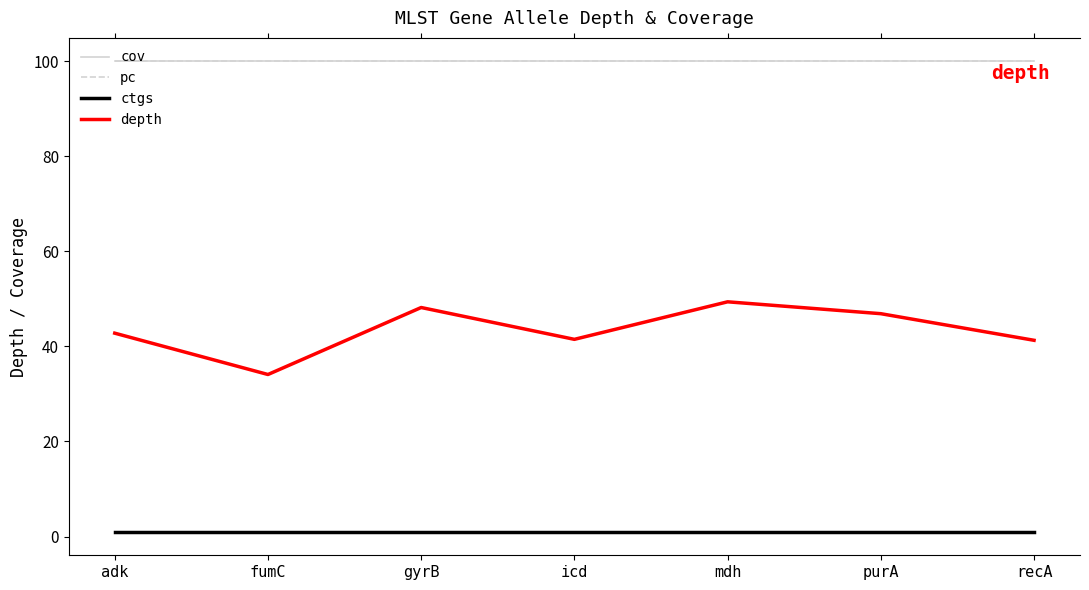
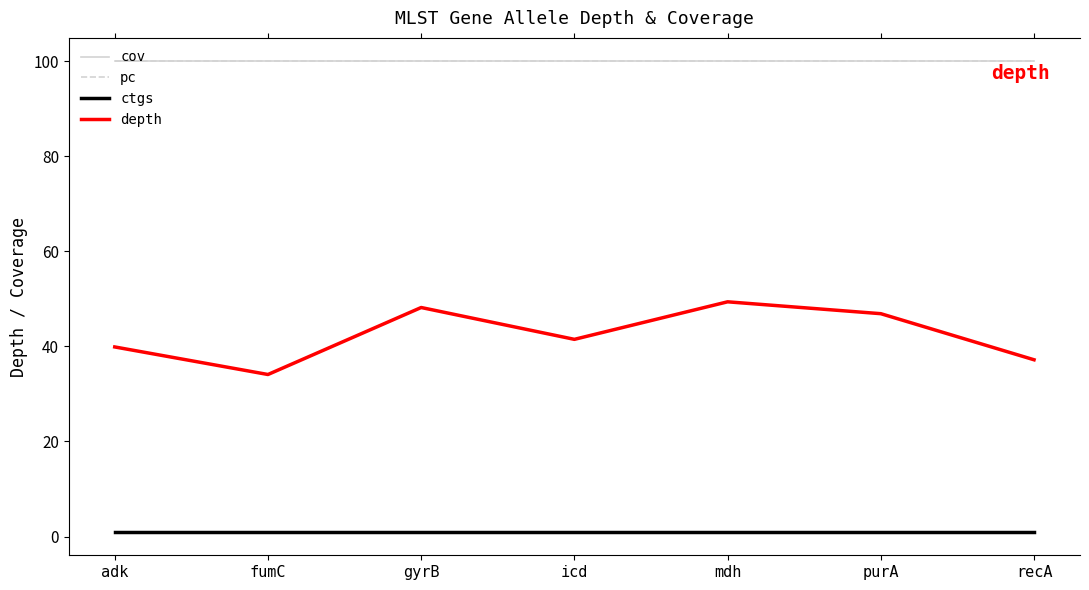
depth, adk: 43 -> 40
depth, recA: 41 -> 37
